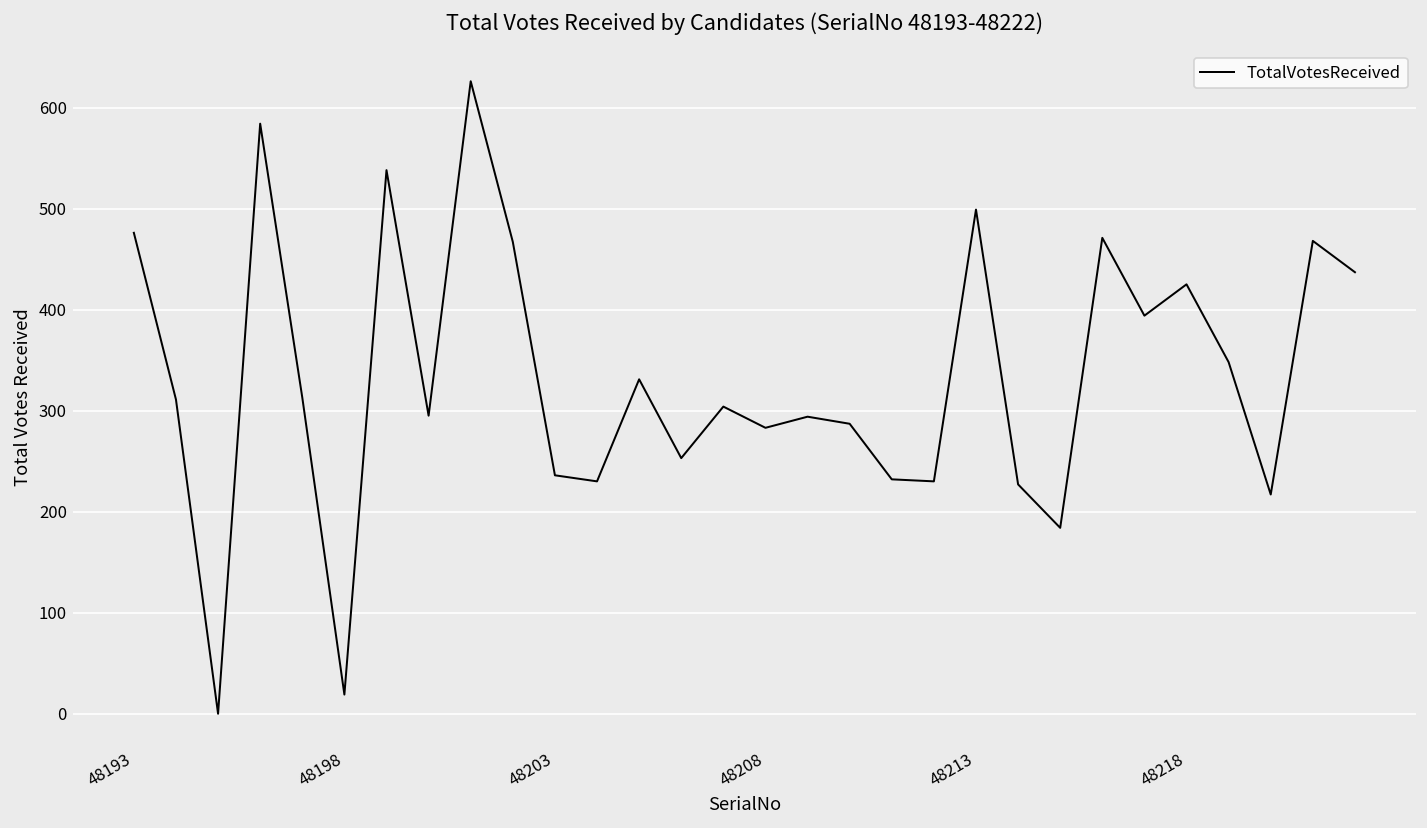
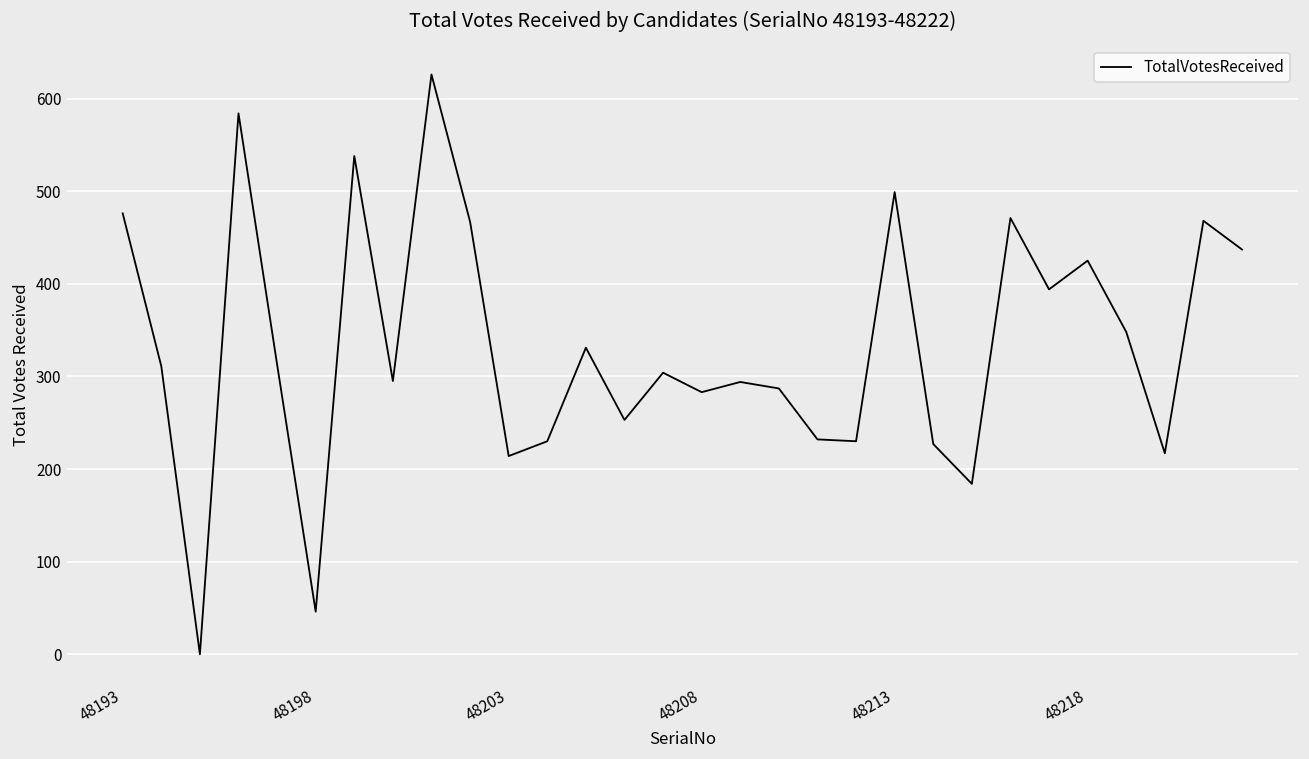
48198: 20 -> 50
48203: 240 -> 210
